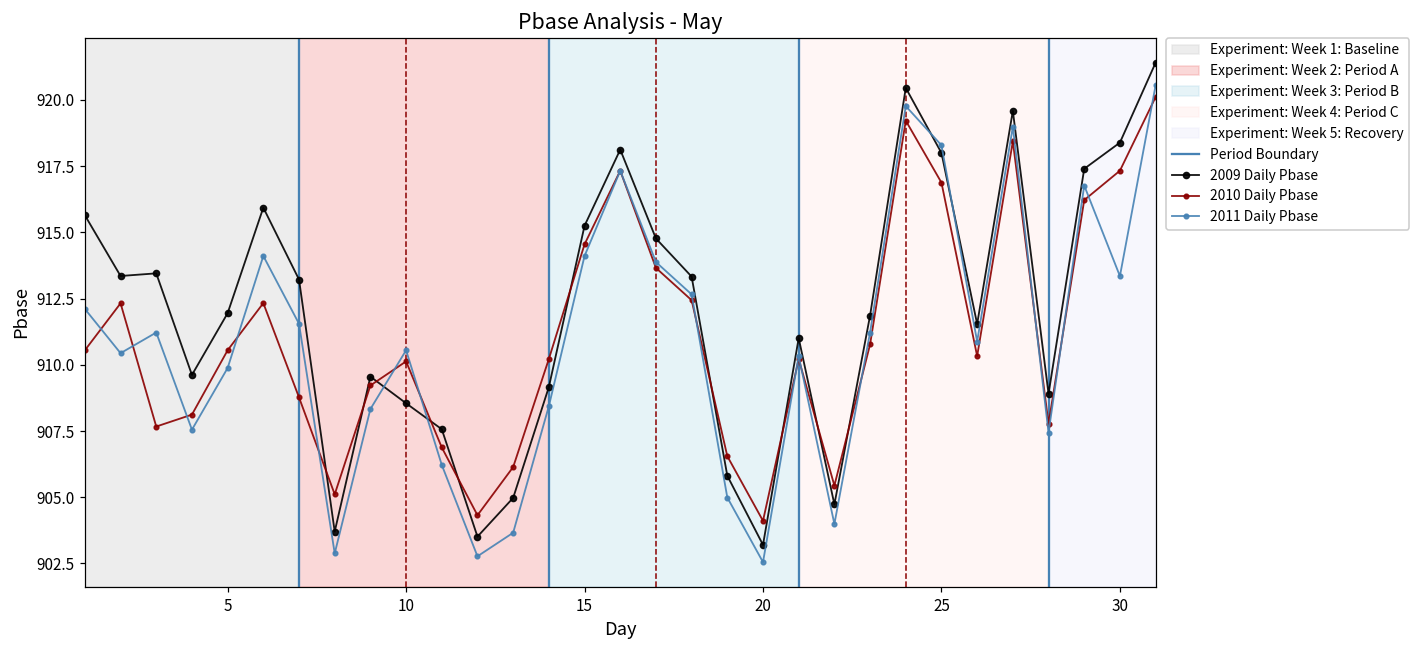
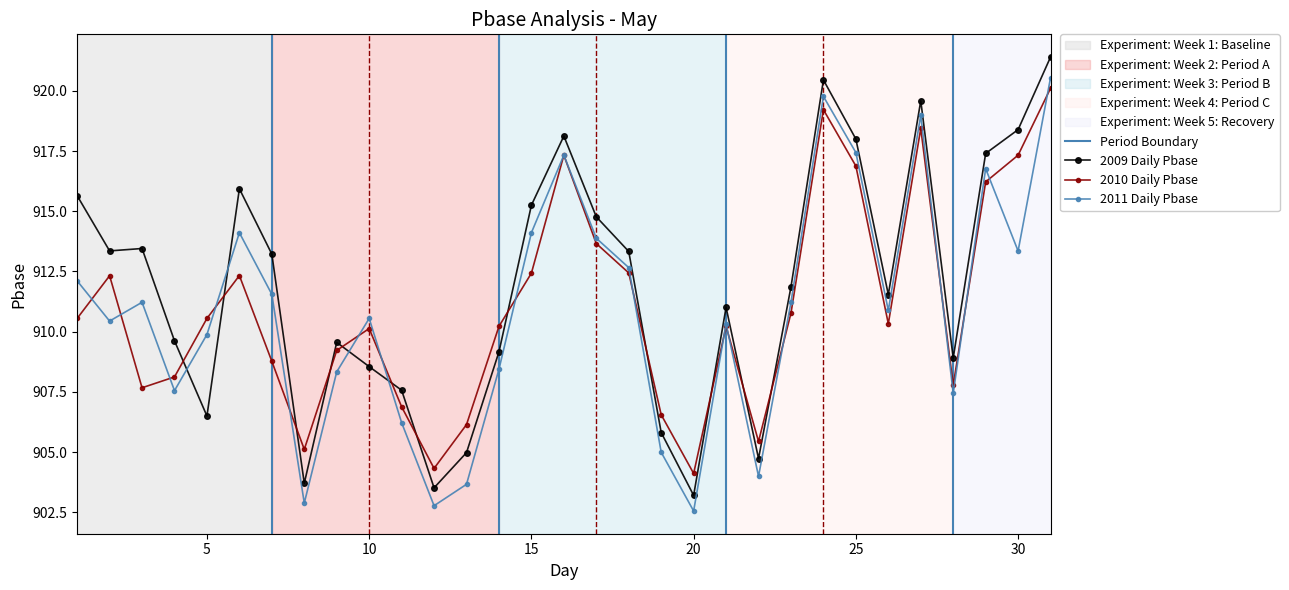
2009 Daily Pbase, 5: 911.9 -> 906.5
2010 Daily Pbase, 15: 914.6 -> 912.4
2011 Daily Pbase, 25: 918.3 -> 917.4
